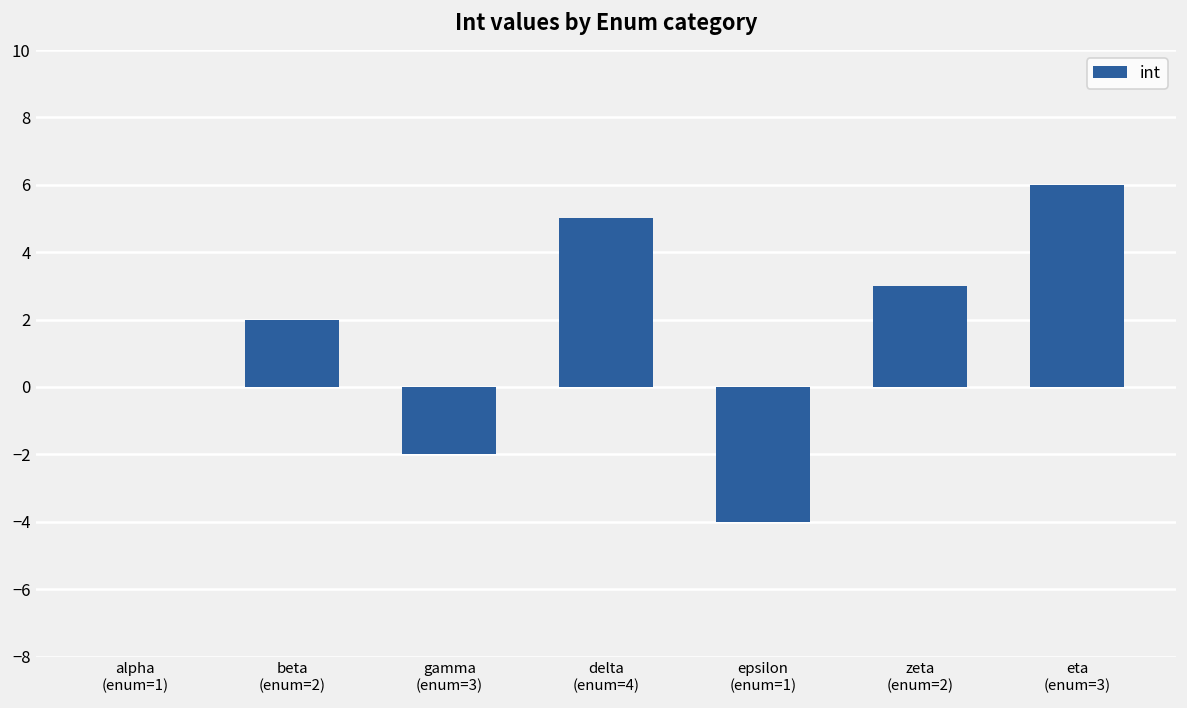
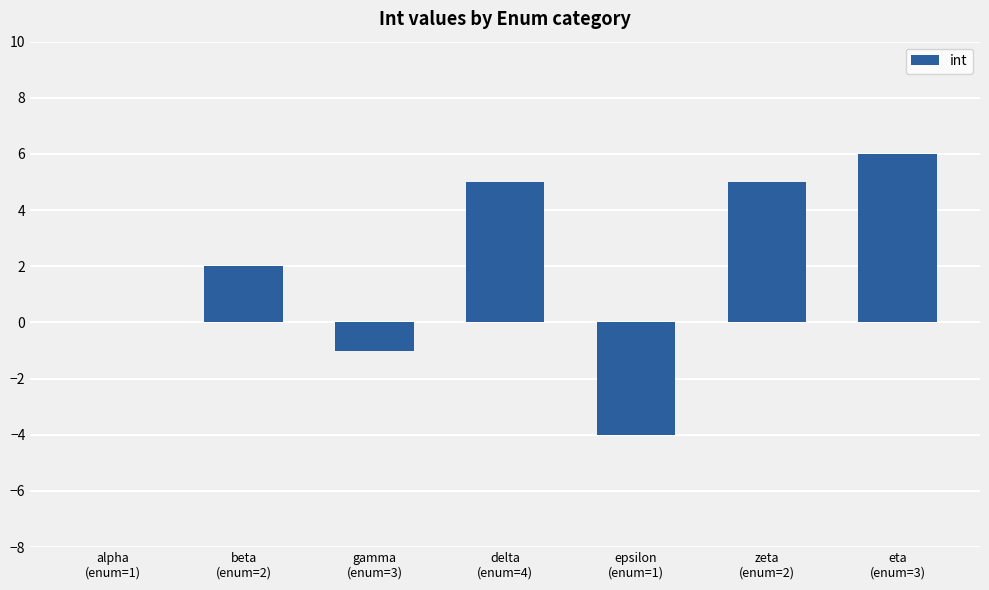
gamma (enum=3): -2 -> -1
zeta (enum=2): 3 -> 5
